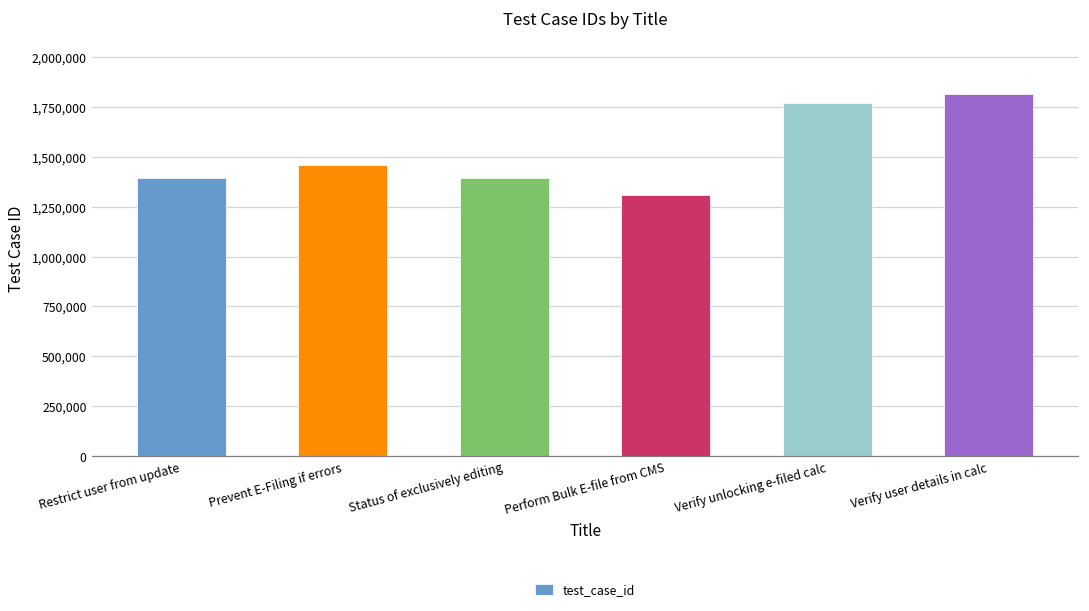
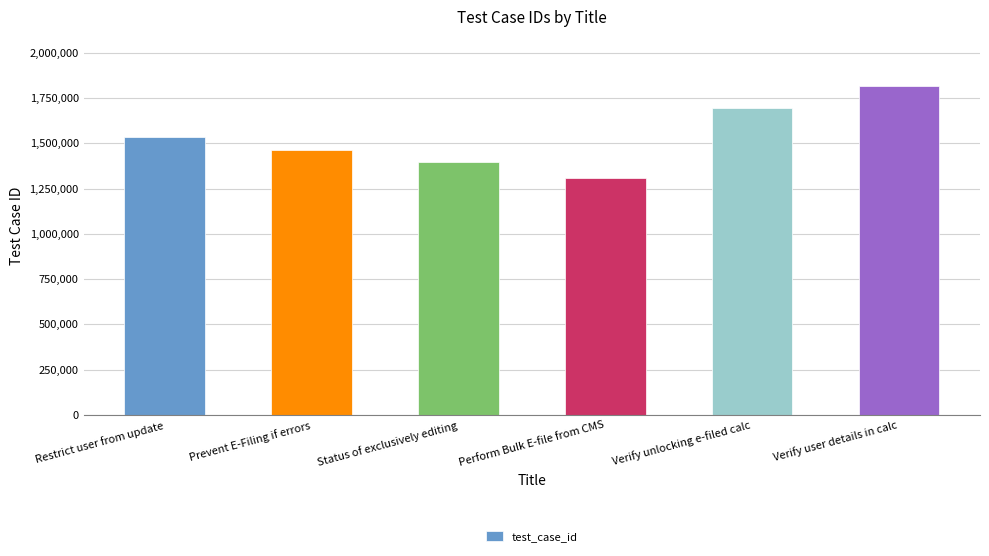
Restrict user from update: 1,390,000 -> 1,540,000
Verify unlocking e-filed calc: 1,770,000 -> 1,690,000
